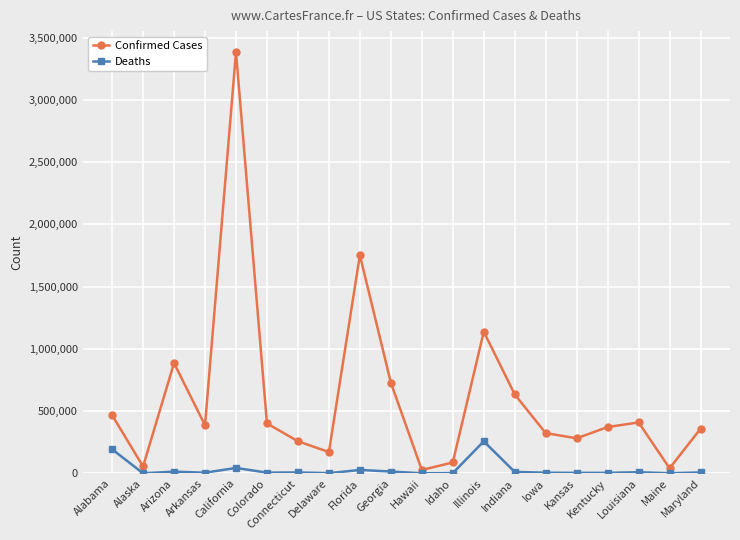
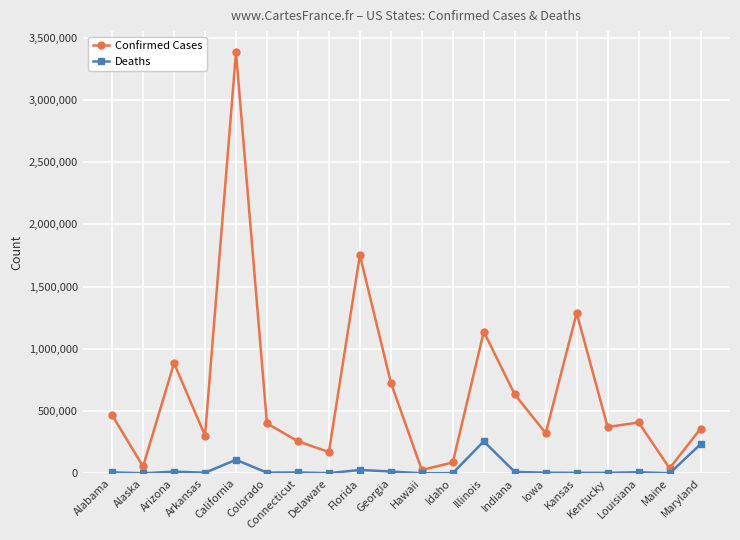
Deaths, Alabama: 190,000 -> 10,000
Confirmed Cases, Arkansas: 390,000 -> 300,000
Deaths, California: 40,000 -> 110,000
Confirmed Cases, Kansas: 280,000 -> 1,290,000
Deaths, Maryland: 10,000 -> 230,000
